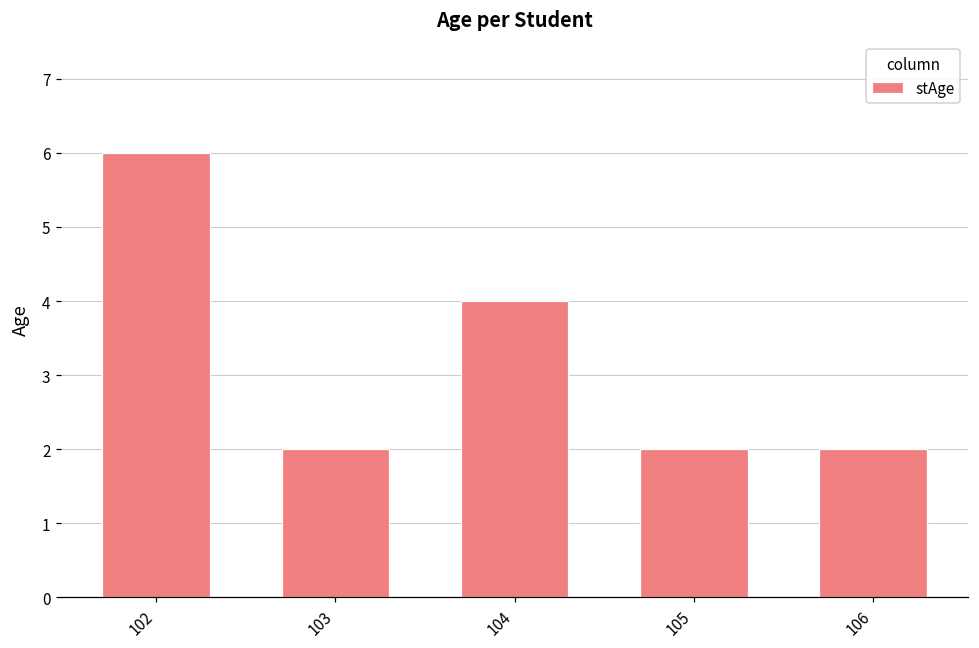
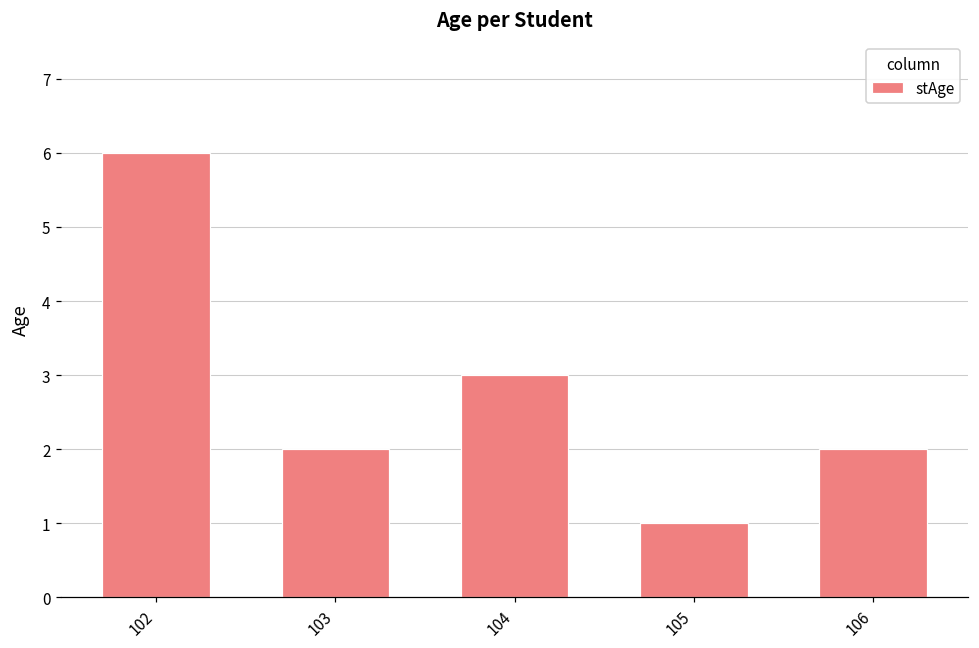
104: 4 -> 3
105: 2 -> 1
